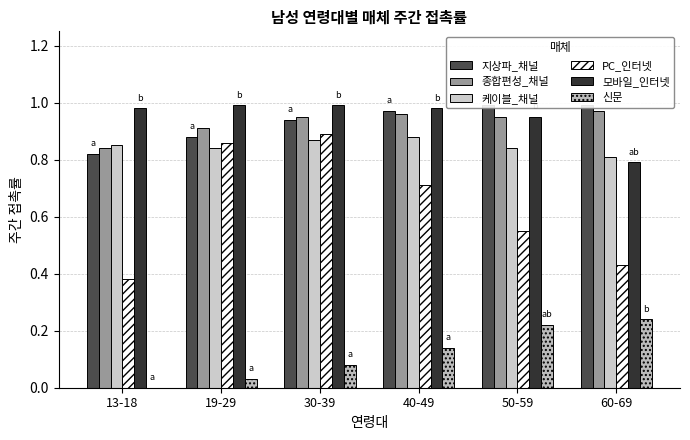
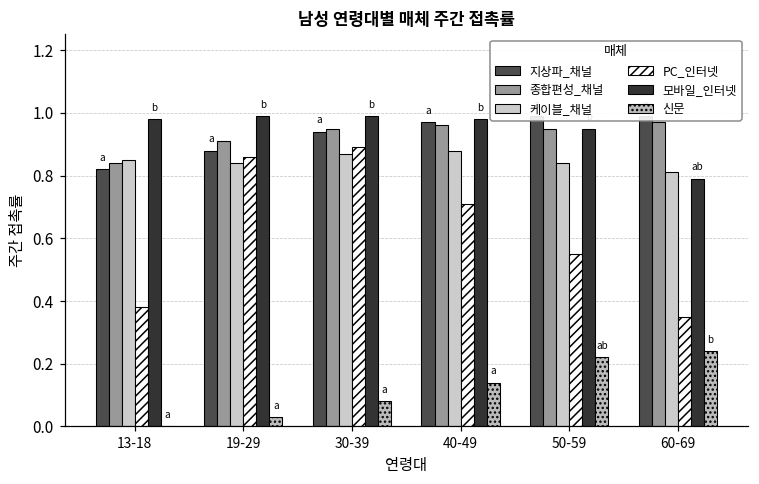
PC_인터넷, 60-69: 0.43 -> 0.35
